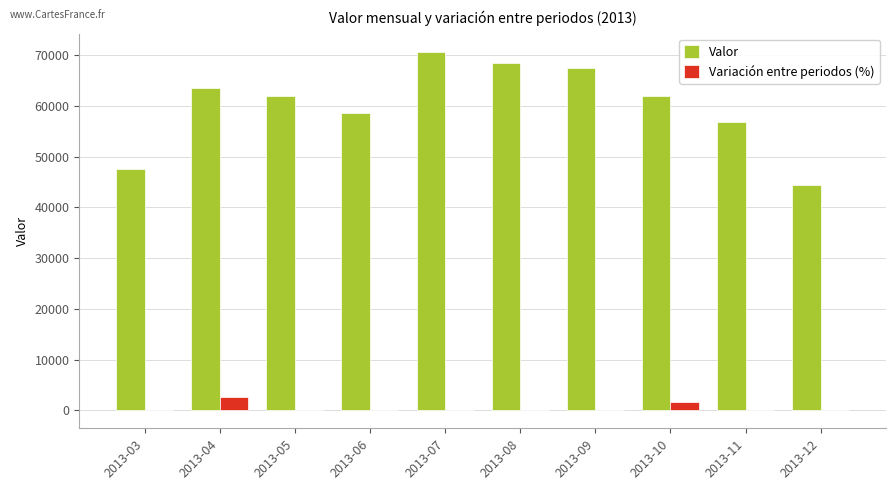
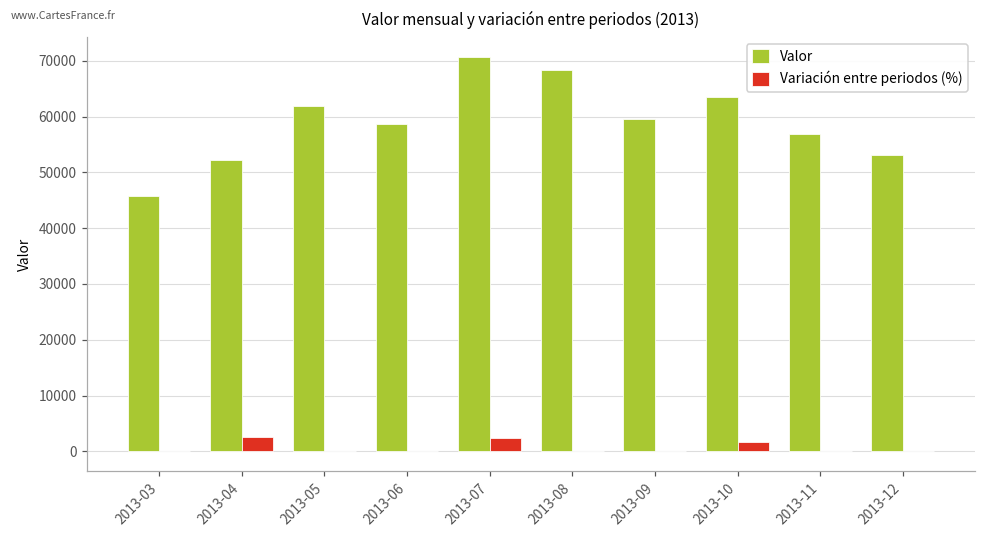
Valor, 2013-03: 48000 -> 46000
Valor, 2013-04: 64000 -> 52000
Variación entre periodos (%), 2013-07: 0 -> 2000
Valor, 2013-09: 67000 -> 60000
Valor, 2013-10: 62000 -> 64000
Valor, 2013-12: 44000 -> 53000
